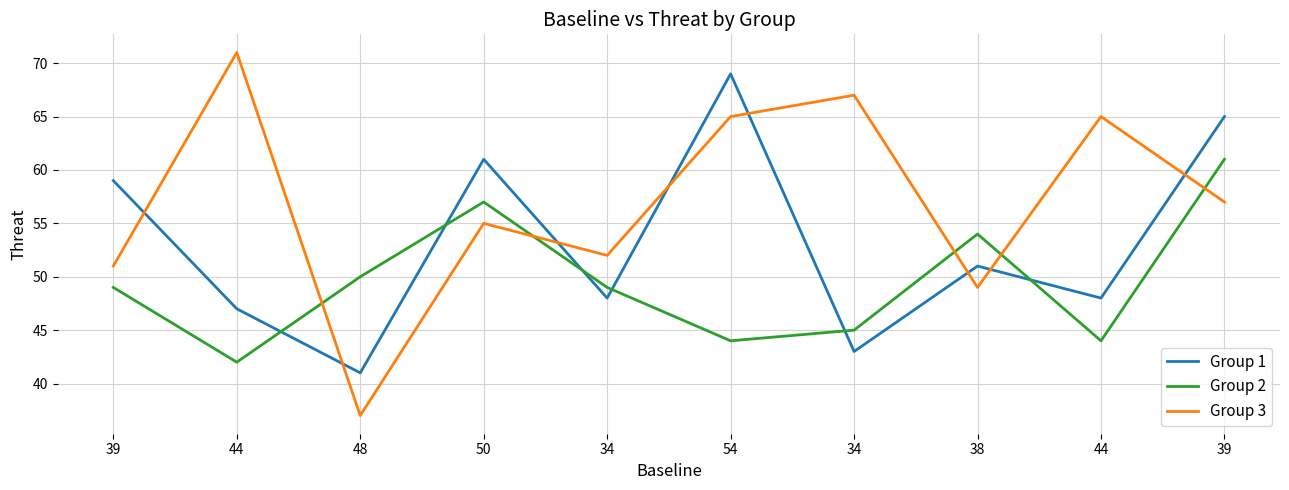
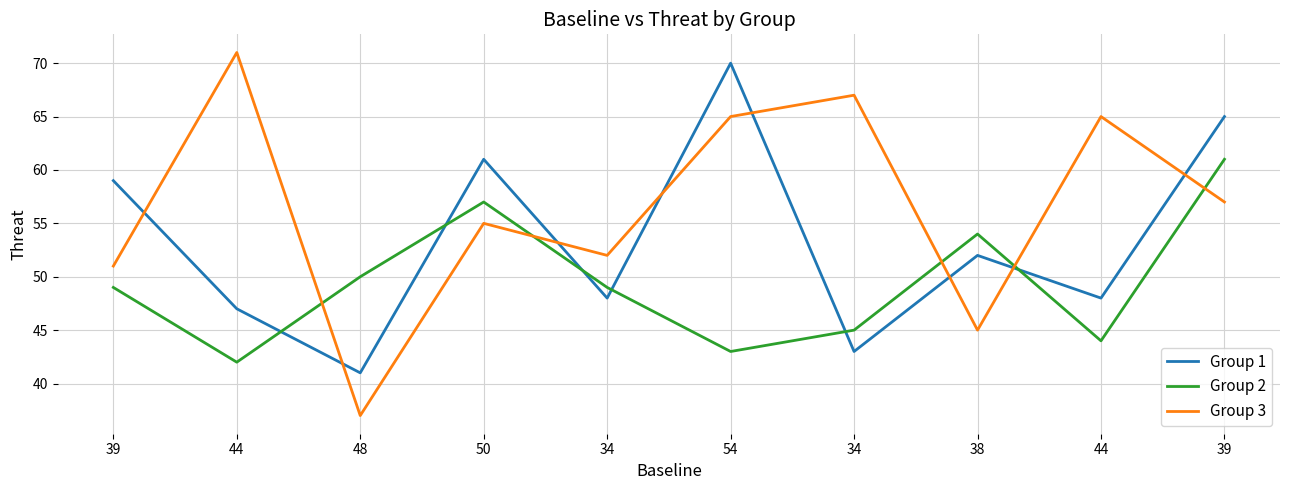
Group 1, 54: 69 -> 70
Group 2, 54: 44 -> 43
Group 1, 38: 51 -> 52
Group 3, 38: 49 -> 45
